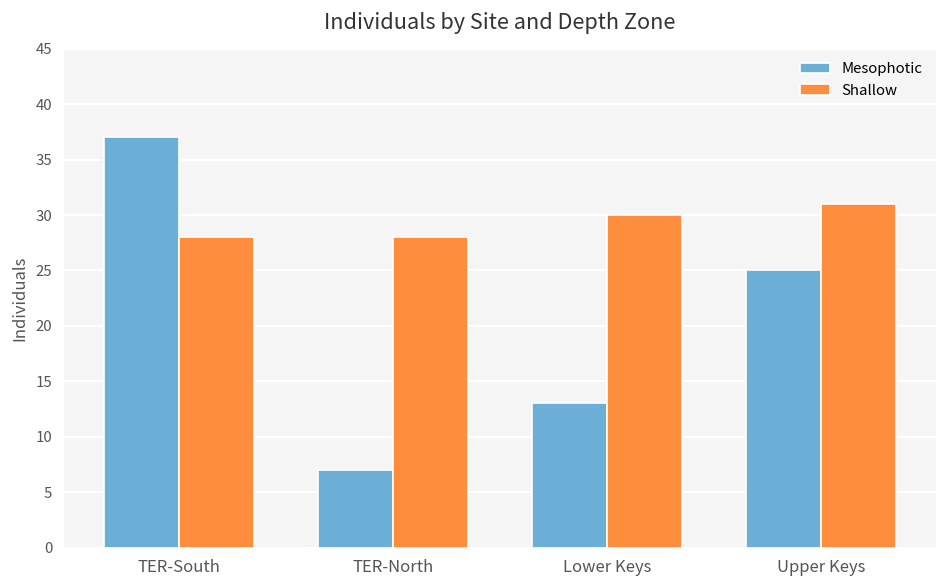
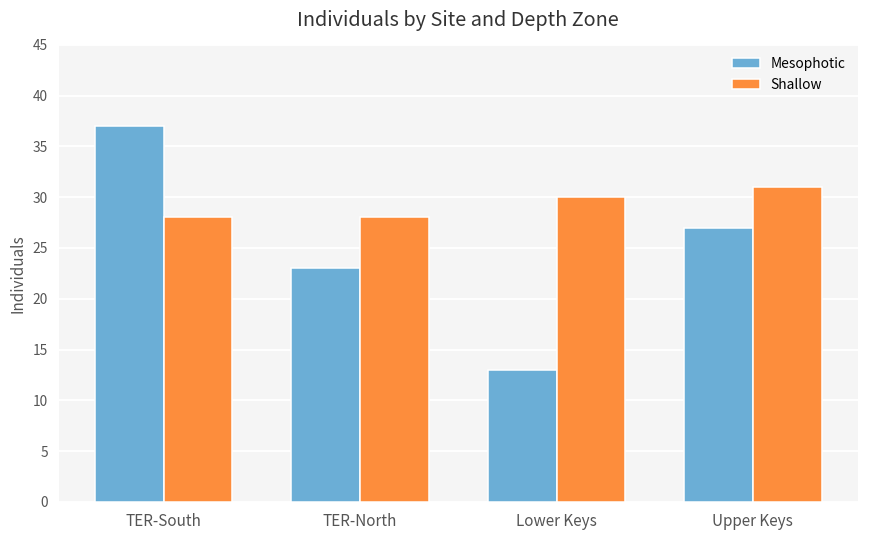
Mesophotic, TER-North: 7 -> 23
Mesophotic, Upper Keys: 25 -> 27
